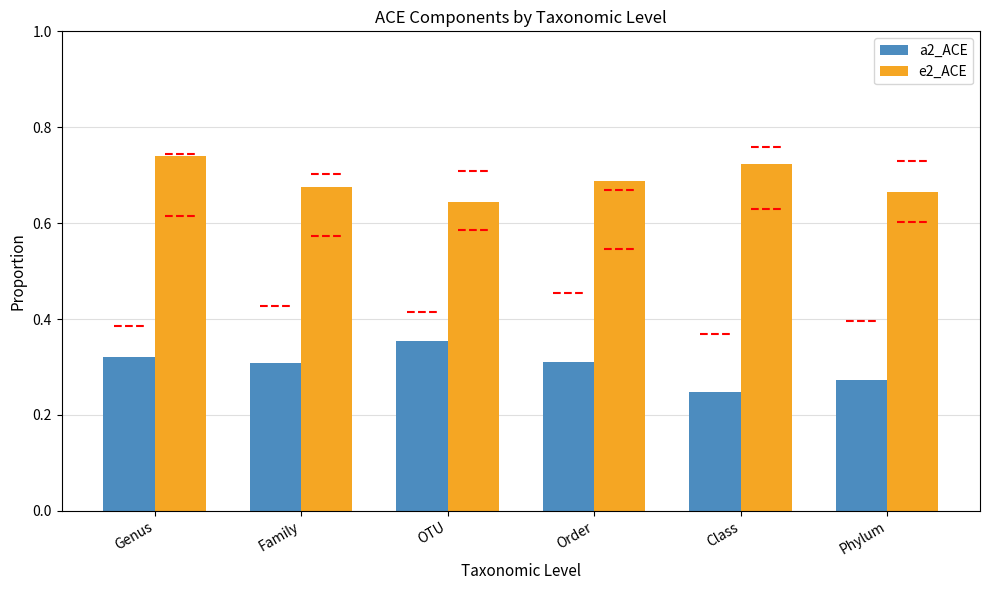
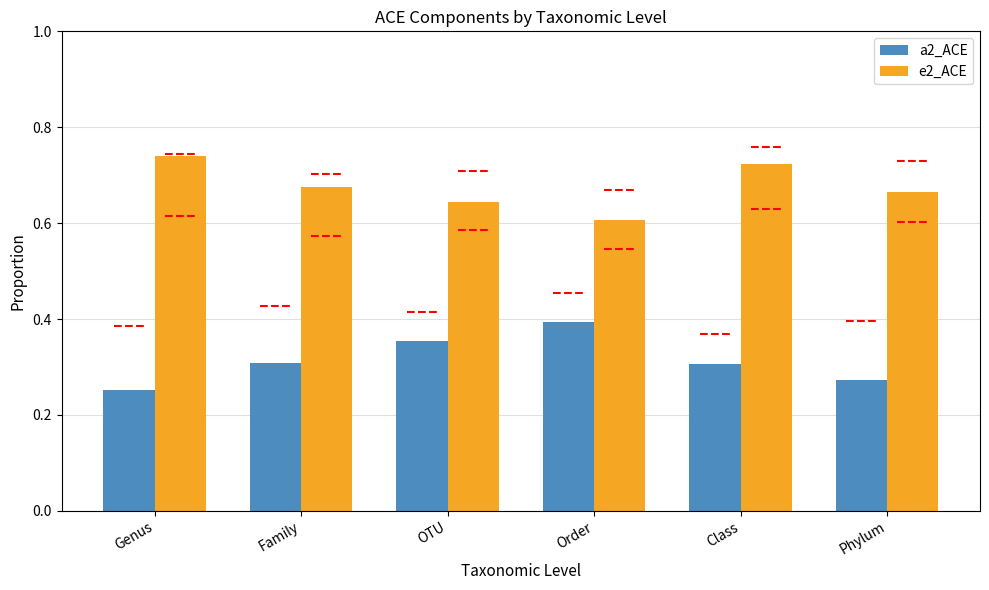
a2_ACE, Genus: 0.32 -> 0.25
a2_ACE, Order: 0.31 -> 0.39
e2_ACE, Order: 0.69 -> 0.61
a2_ACE, Class: 0.25 -> 0.31
